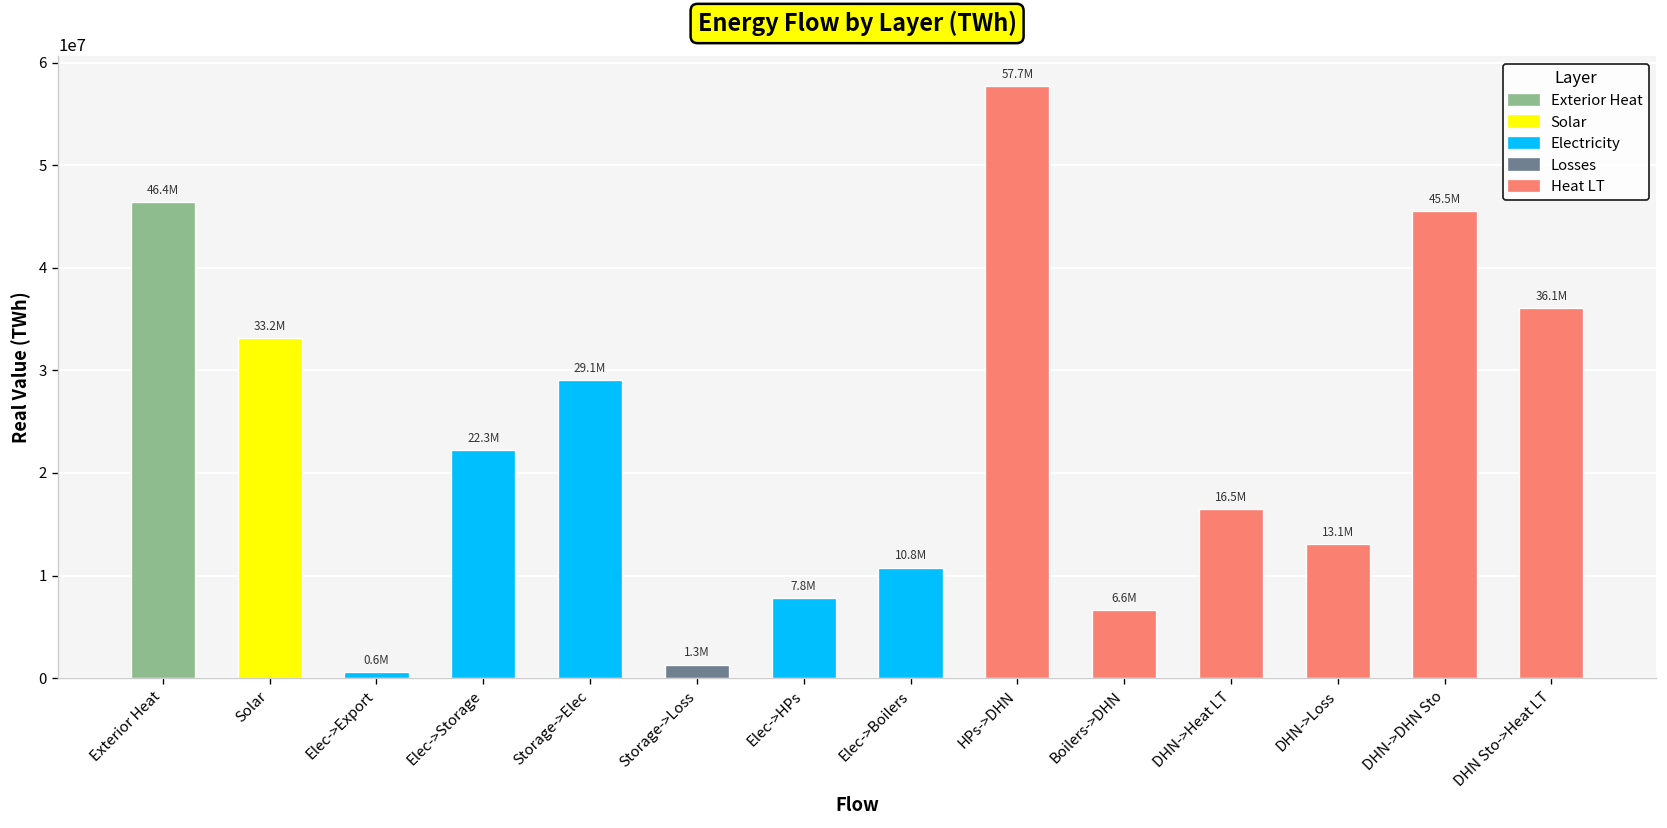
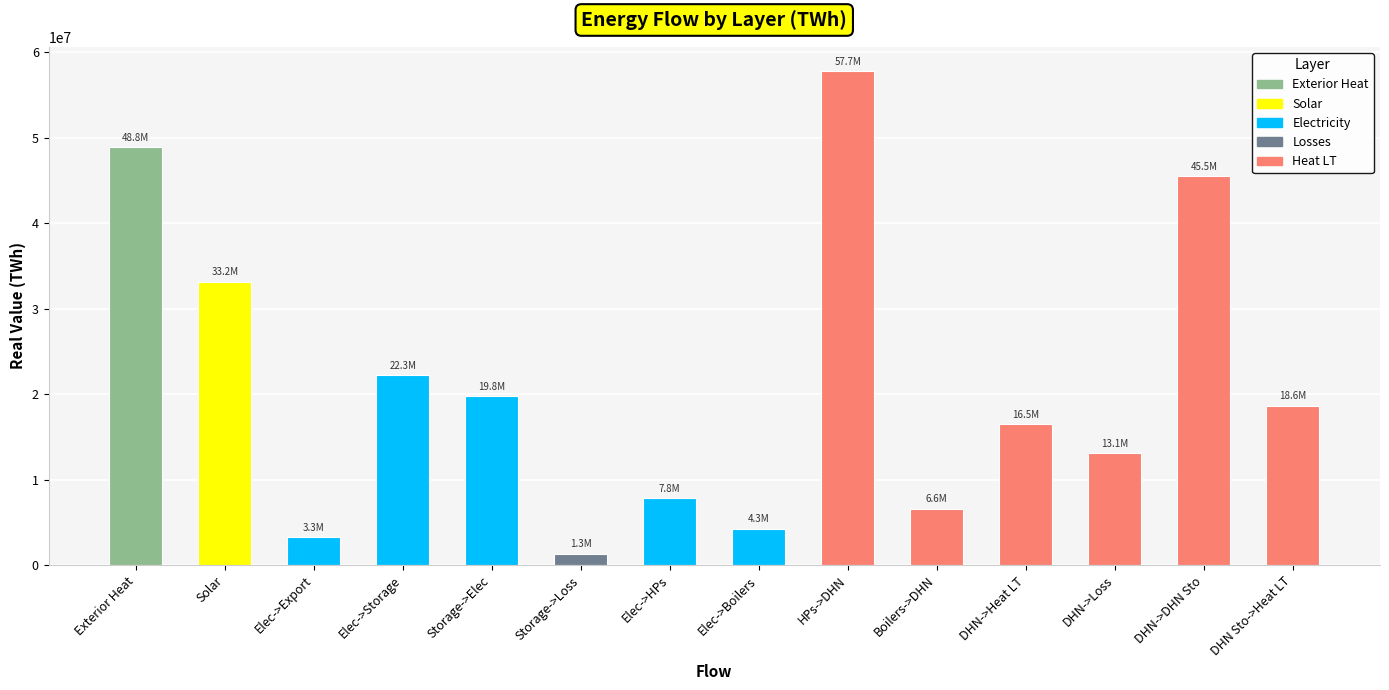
Exterior Heat: 46.4M -> 48.8M
Elec->Export: 0.6M -> 3.3M
Storage->Elec: 29.1M -> 19.8M
Elec->Boilers: 10.8M -> 4.3M
DHN Sto->Heat LT: 36.1M -> 18.6M
